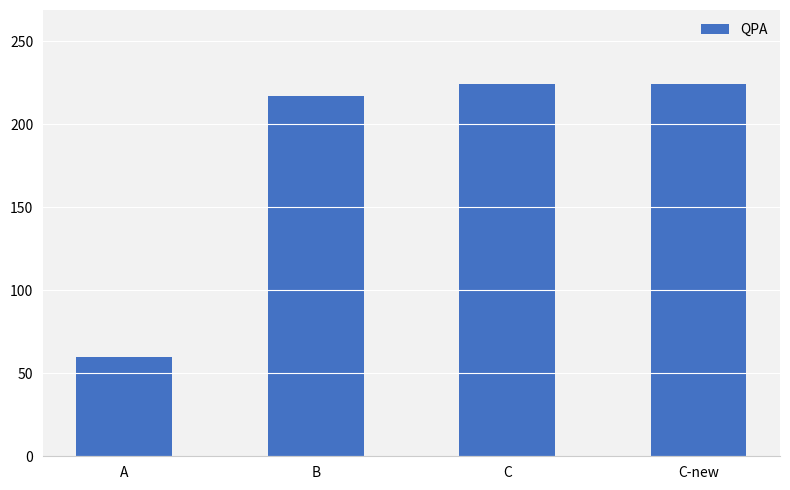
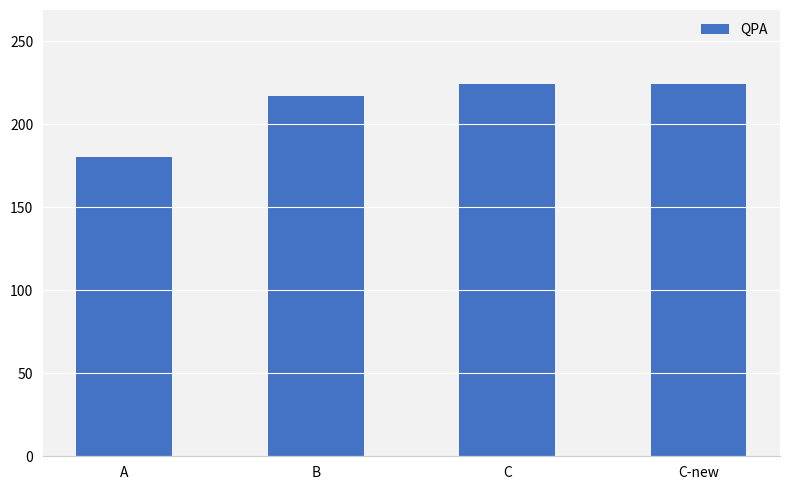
A: 60 -> 180
